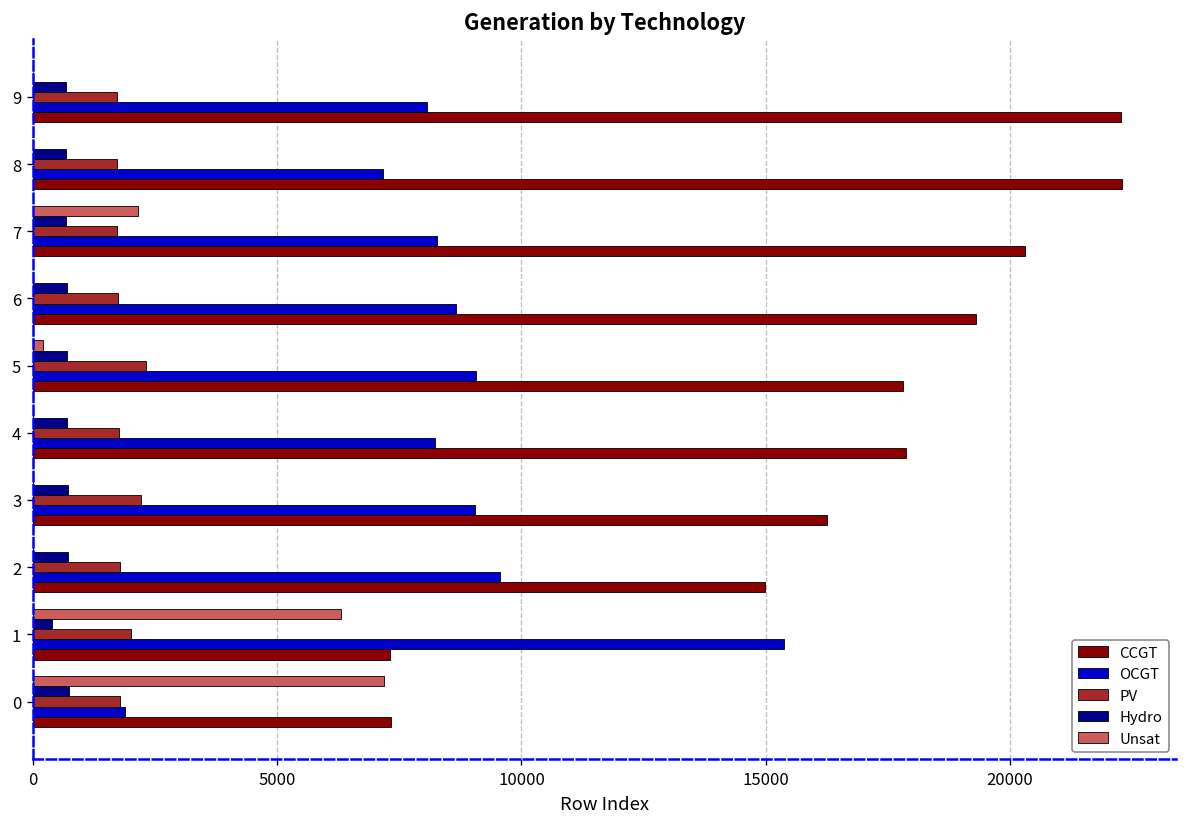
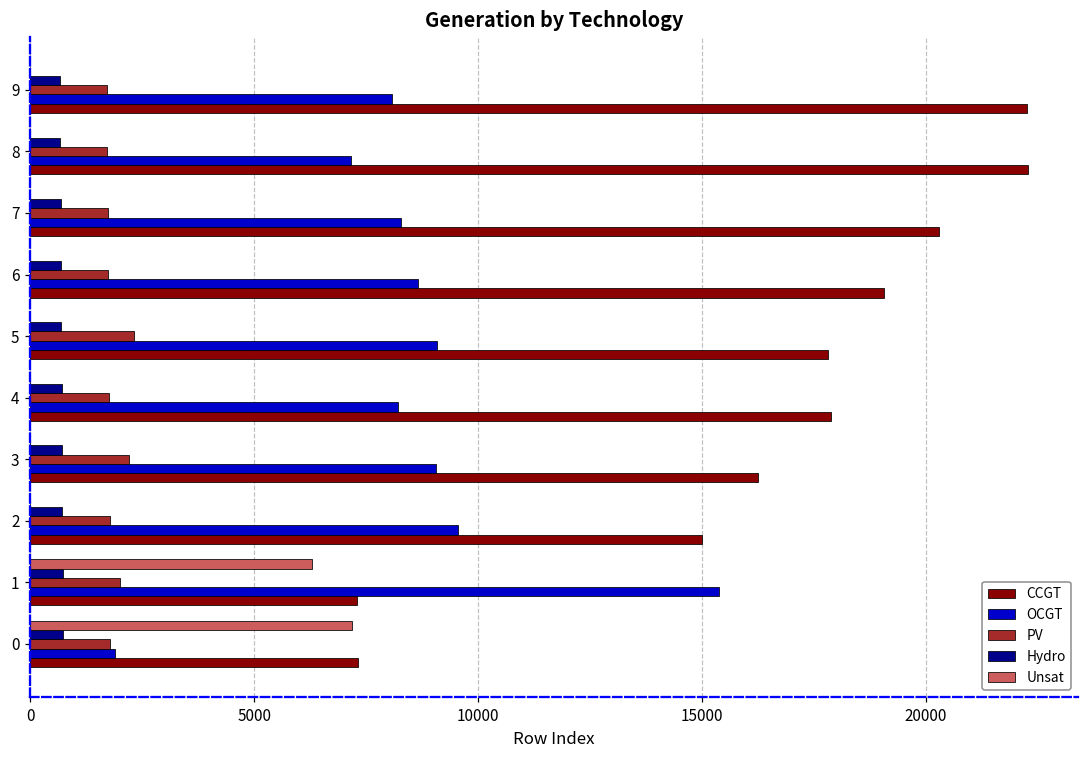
Unsat, 7: 2100 -> 0
CCGT, 6: 19300 -> 19100
Unsat, 5: 200 -> 0
Hydro, 1: 400 -> 700
